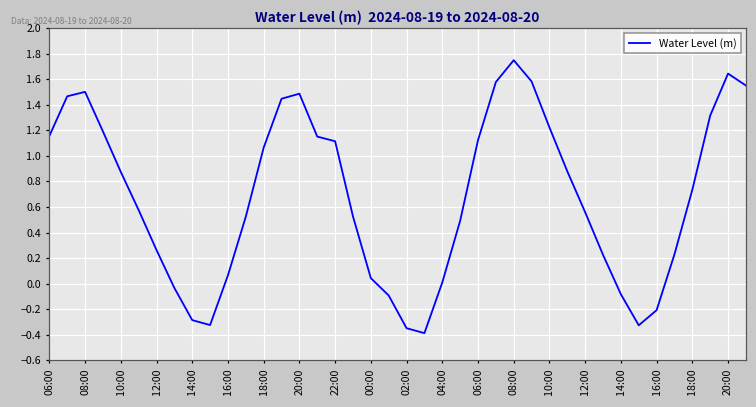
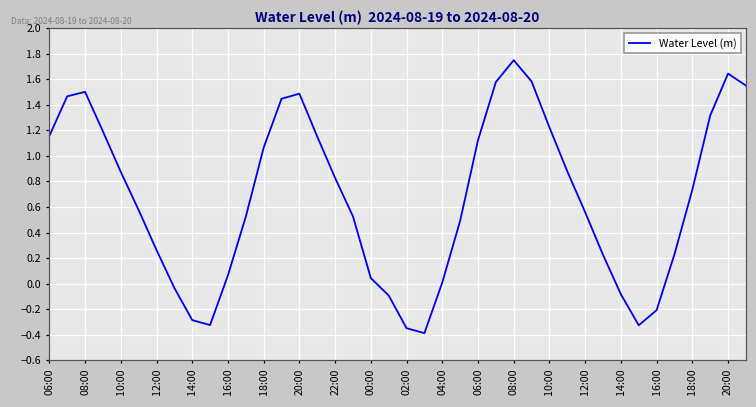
22:00: 1.11 -> 0.83
